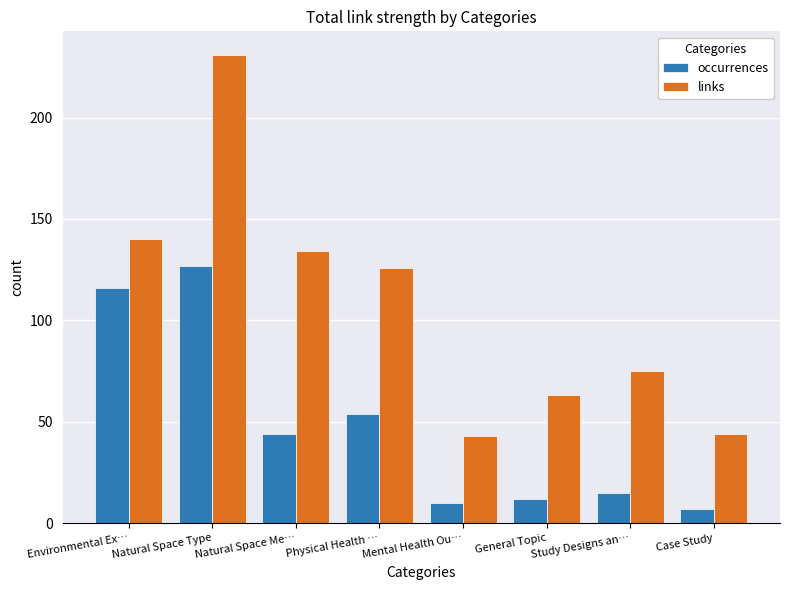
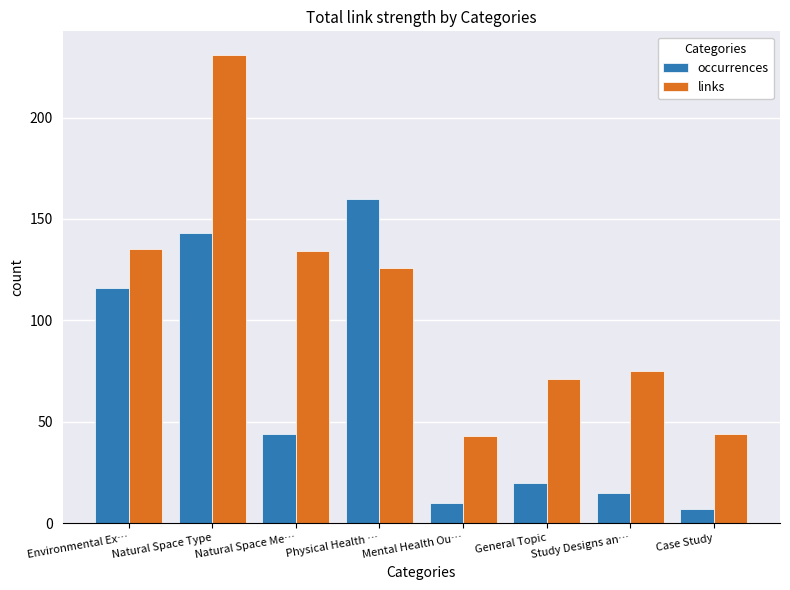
links, Environmental Ex…: 140 -> 135
occurrences, Natural Space Type: 127 -> 143
occurrences, Physical Health …: 54 -> 160
occurrences, General Topic: 12 -> 20
links, General Topic: 63 -> 71
